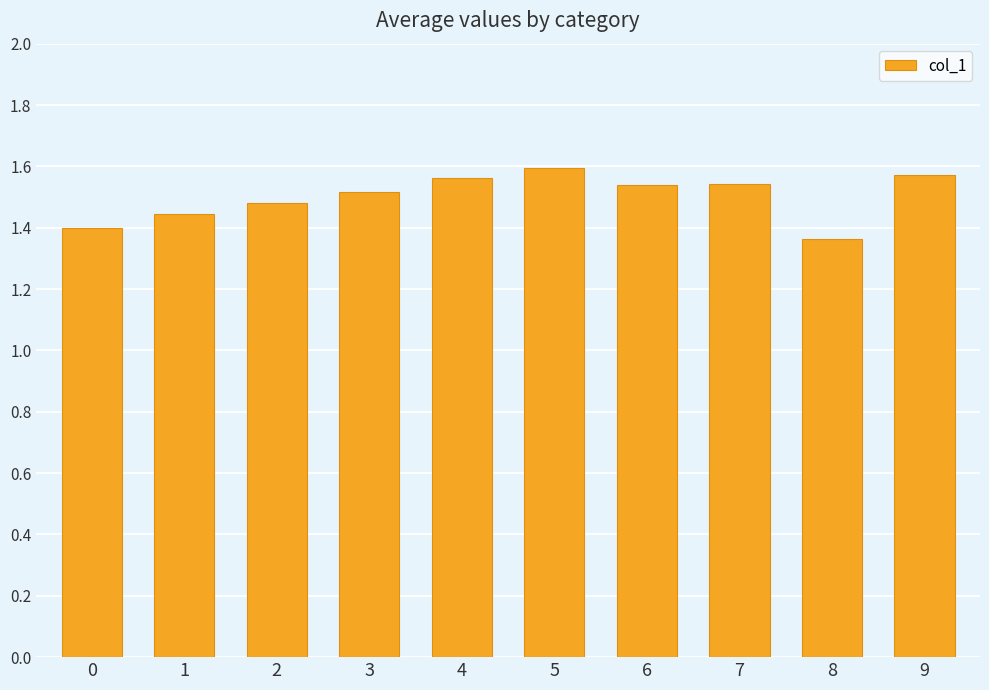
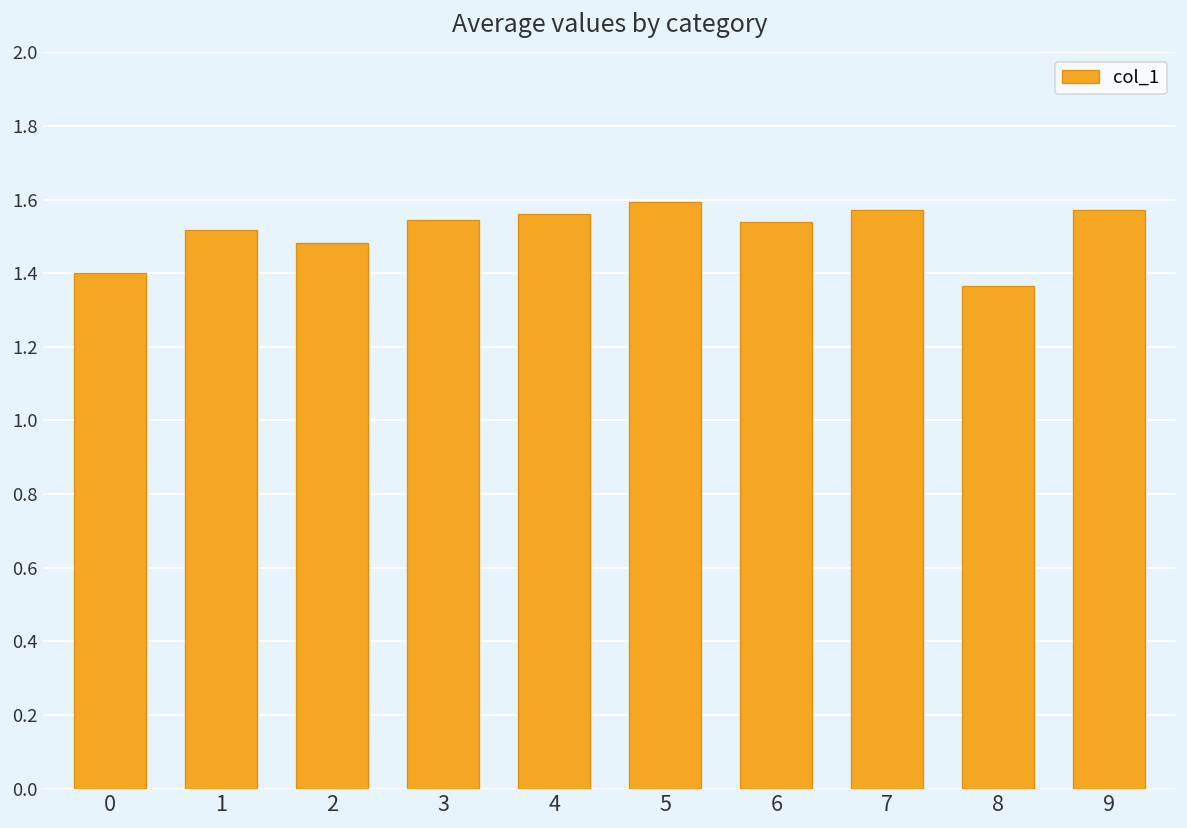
1: 1.44 -> 1.52
3: 1.52 -> 1.54
7: 1.54 -> 1.57
